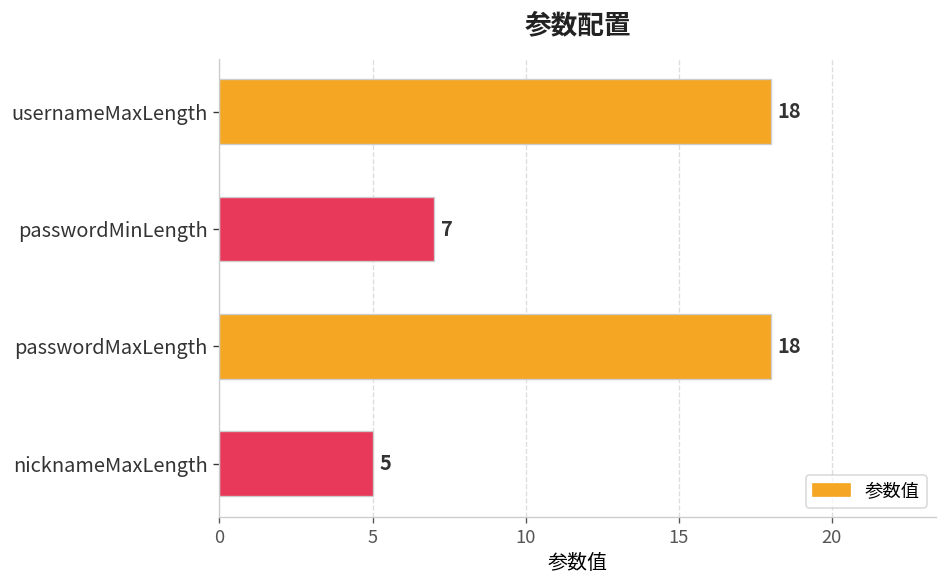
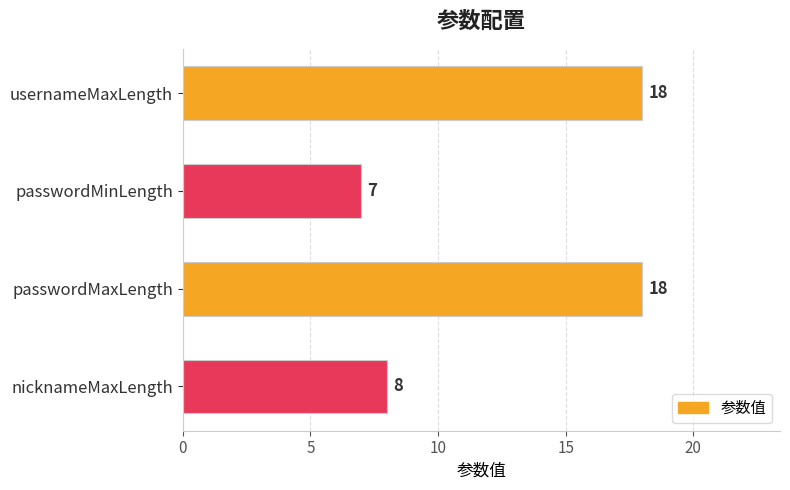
nicknameMaxLength: 5 -> 8
